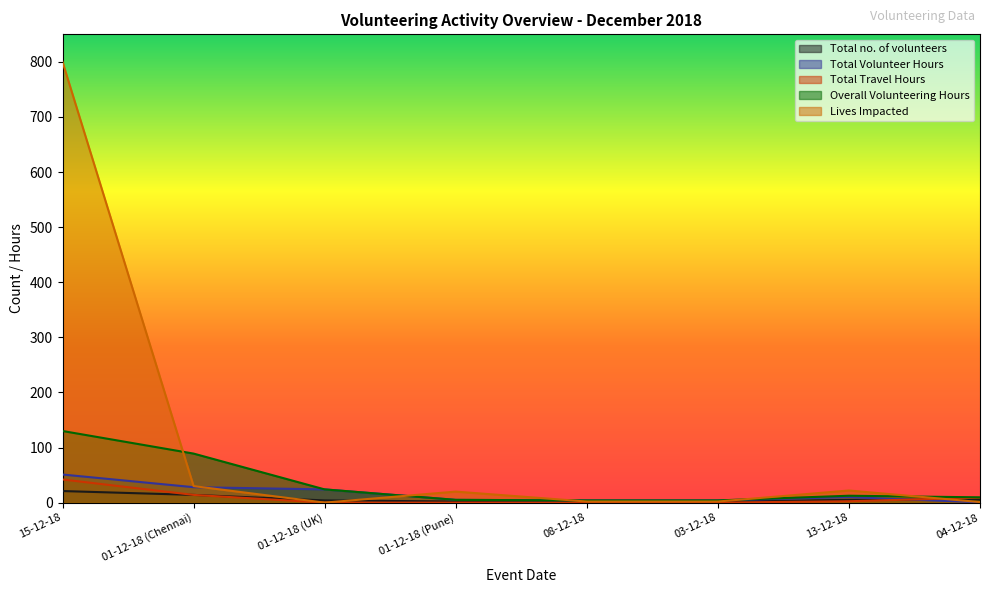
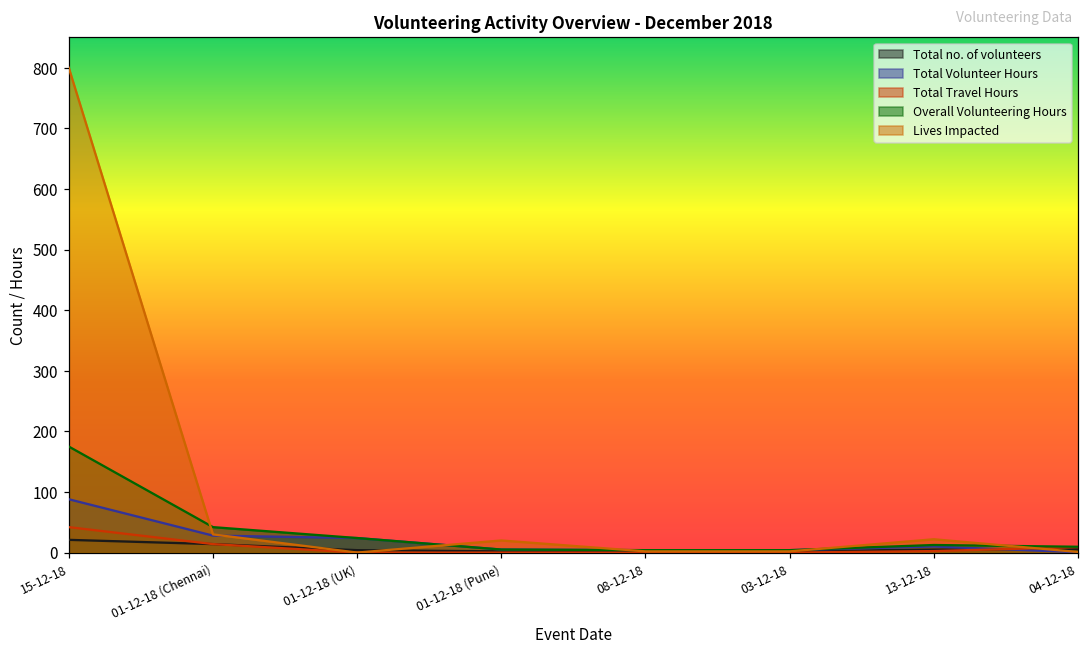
Total Volunteer Hours, 15-12-18: 50 -> 90
Overall Volunteering Hours, 15-12-18: 130 -> 180
Overall Volunteering Hours, 01-12-18 (Chennai): 90 -> 40
